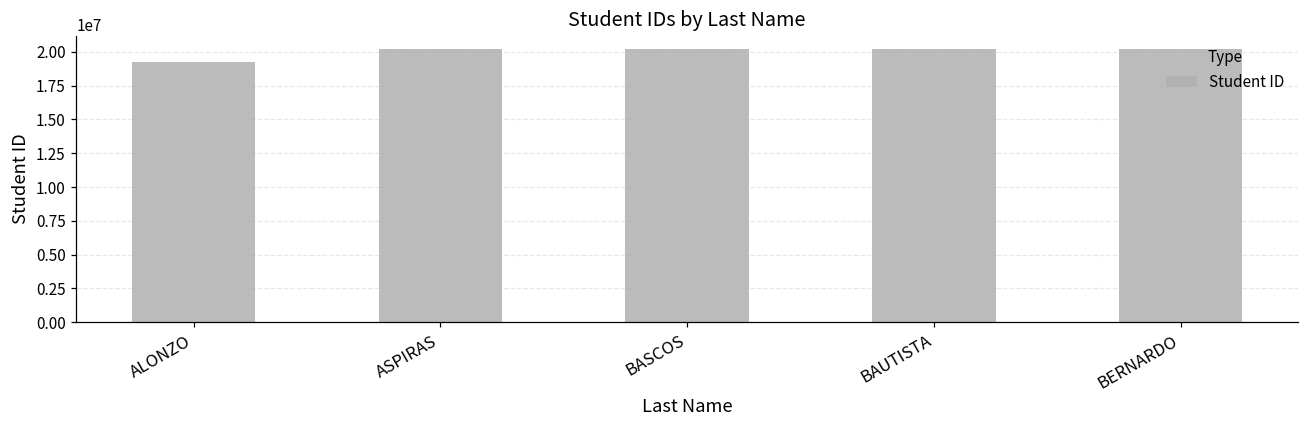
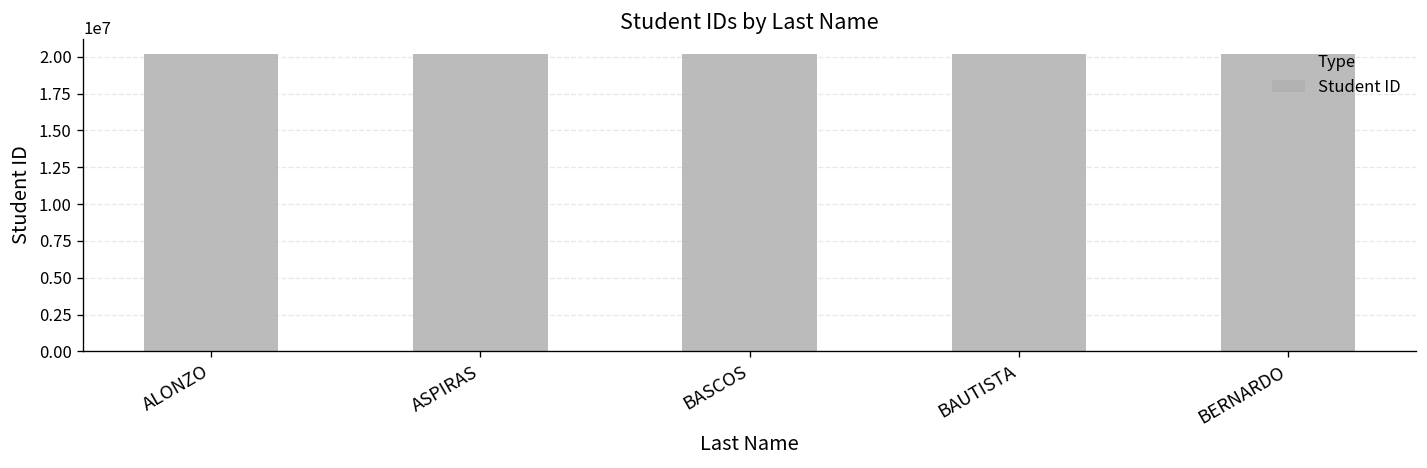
ALONZO: 19200000 -> 20200000
